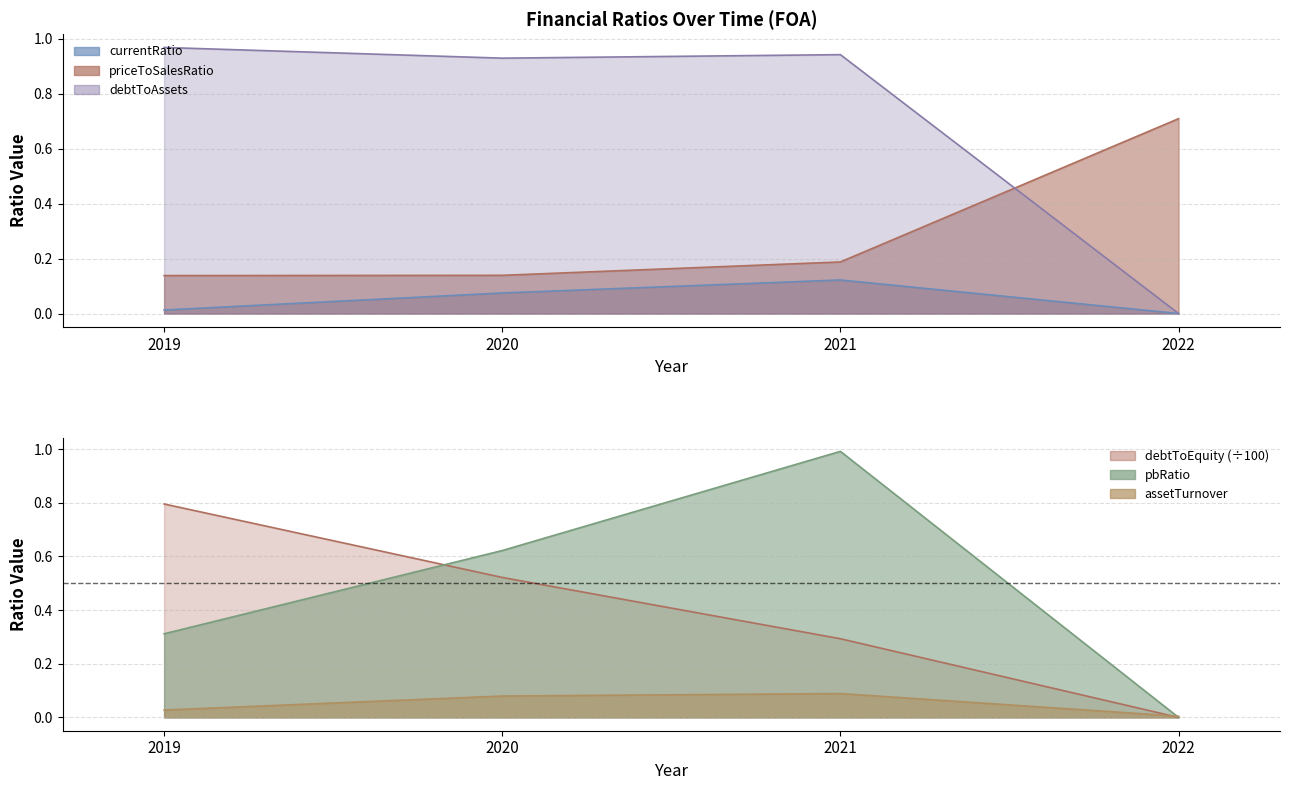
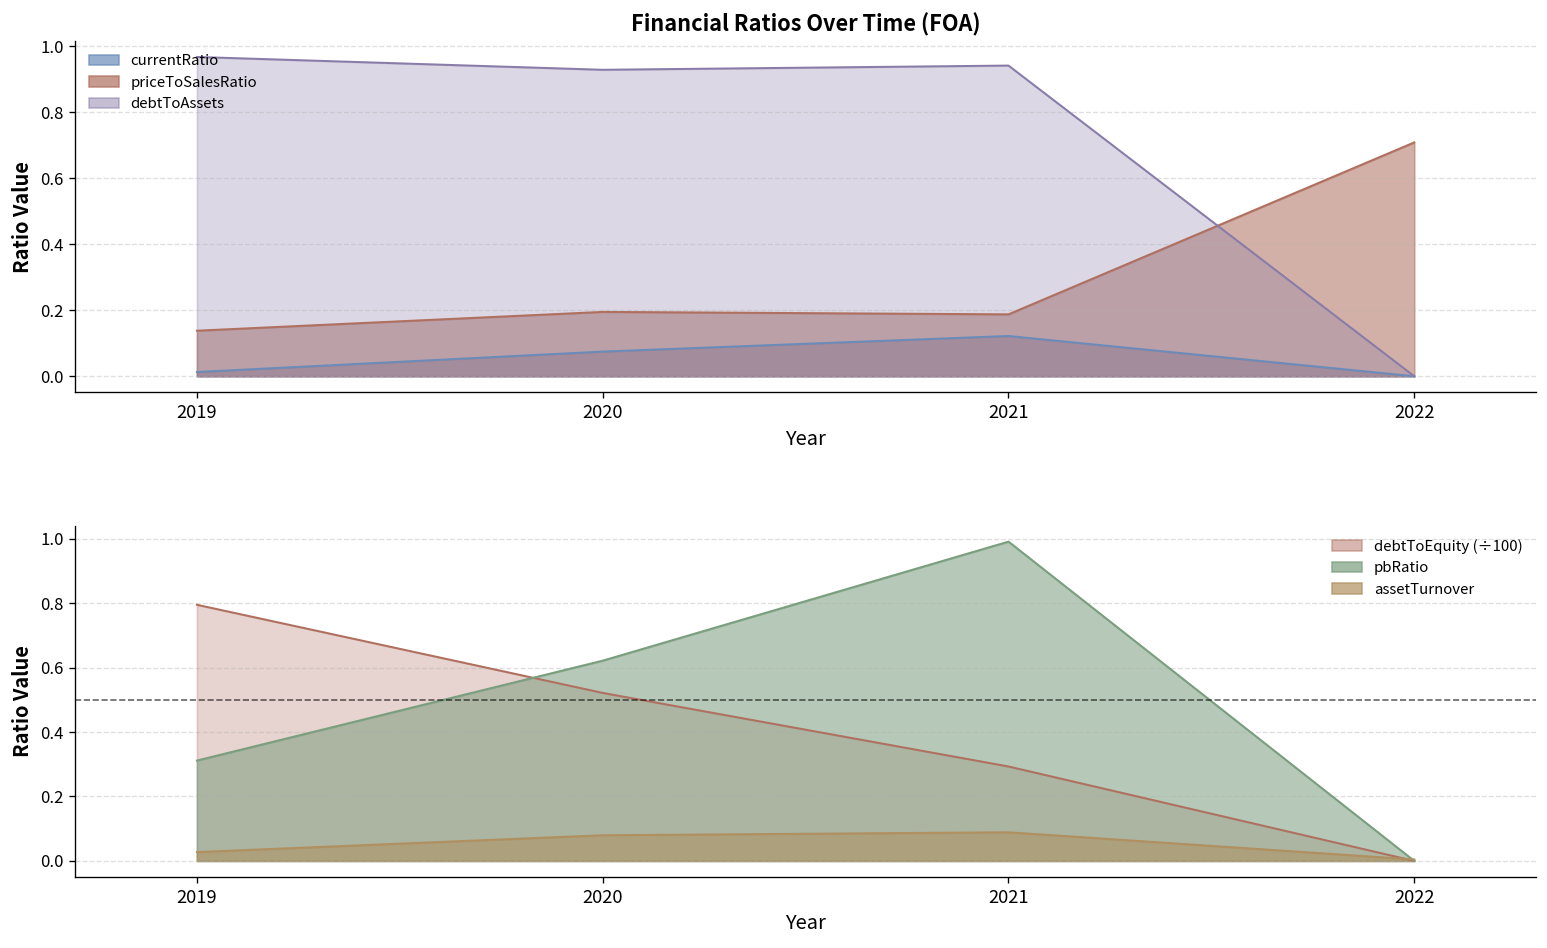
Financial Ratios Over Time (FOA), priceToSalesRatio, 2020: 0.14 -> 0.19
